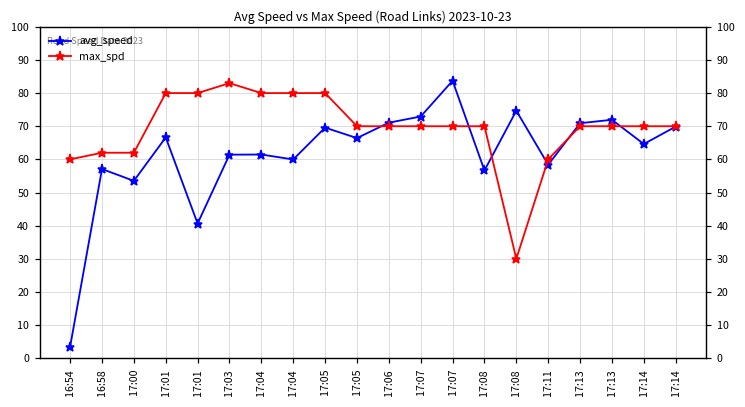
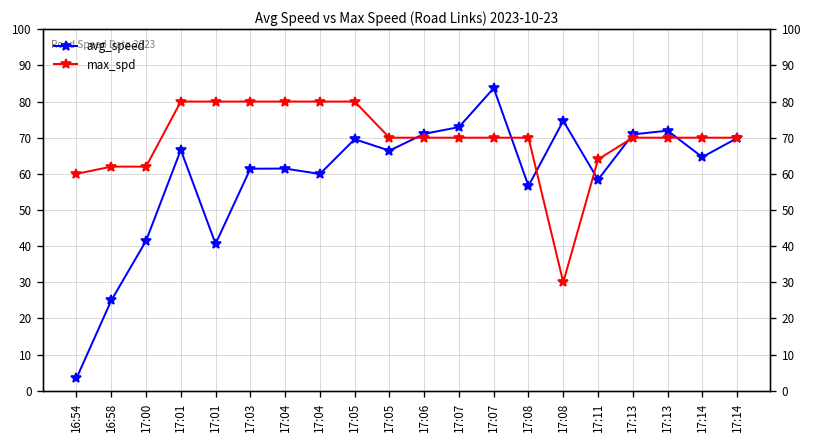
avg_speed, 16:58: 57 -> 25
avg_speed, 17:00: 54 -> 41
max_spd, 17:03: 83 -> 80
max_spd, 17:11: 60 -> 64
